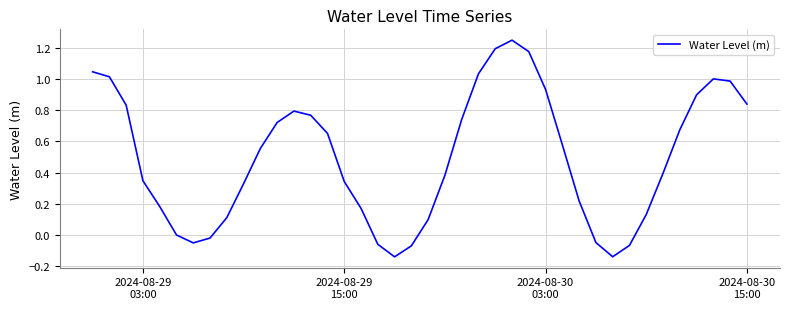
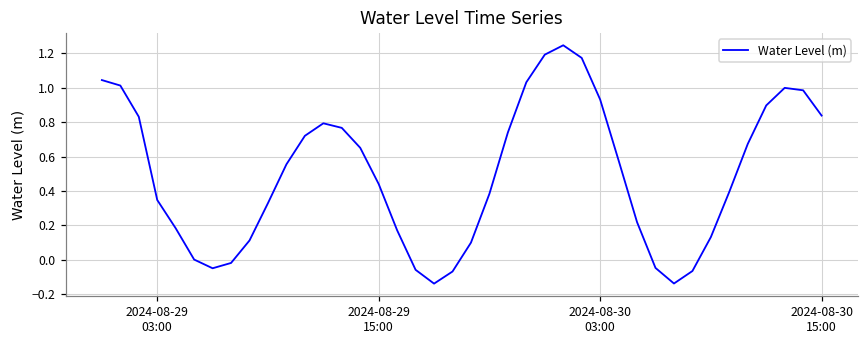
2024-08-29 15:00: 0.34 -> 0.44
